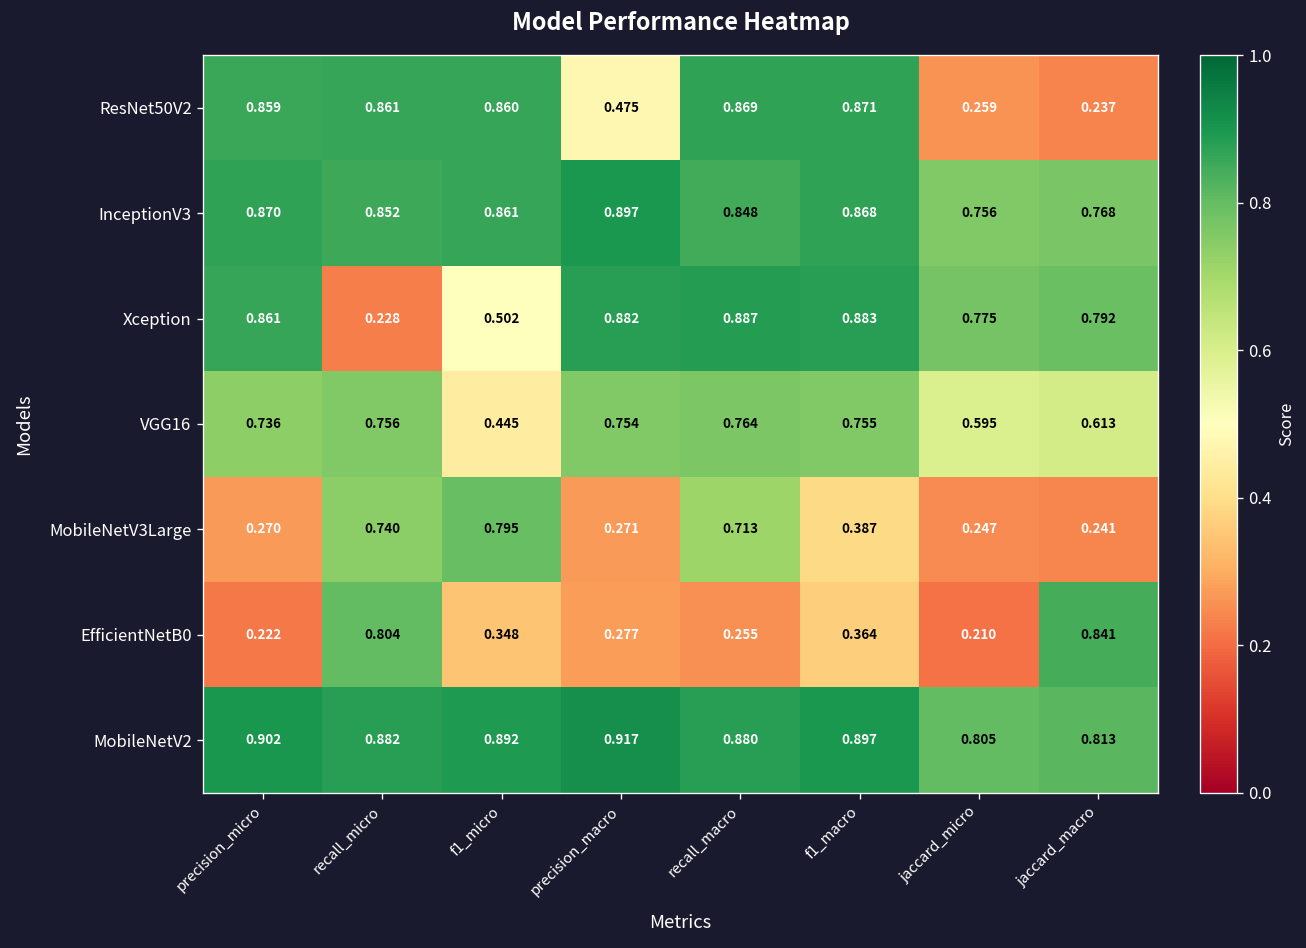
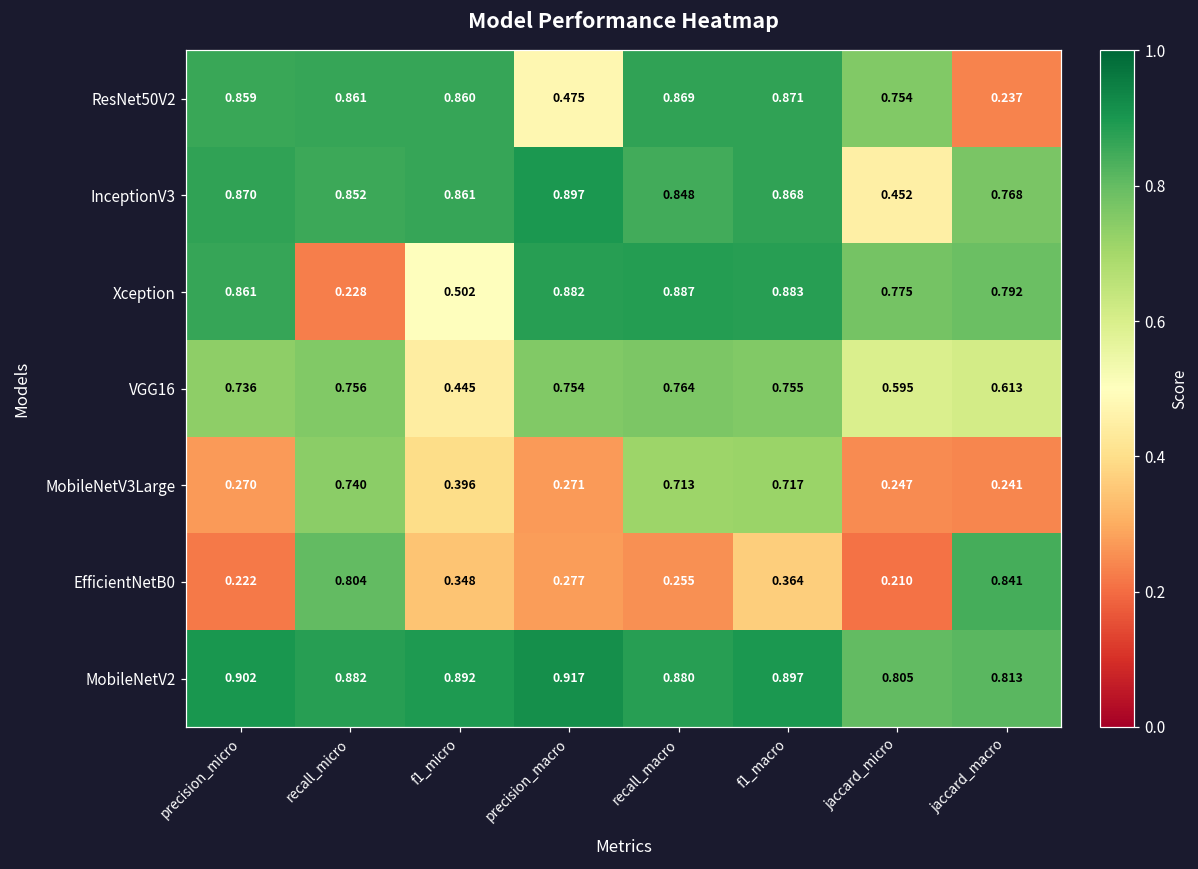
ResNet50V2, jaccard_micro: 0.259 -> 0.754
InceptionV3, jaccard_micro: 0.756 -> 0.452
MobileNetV3Large, f1_micro: 0.795 -> 0.396
MobileNetV3Large, f1_macro: 0.387 -> 0.717
